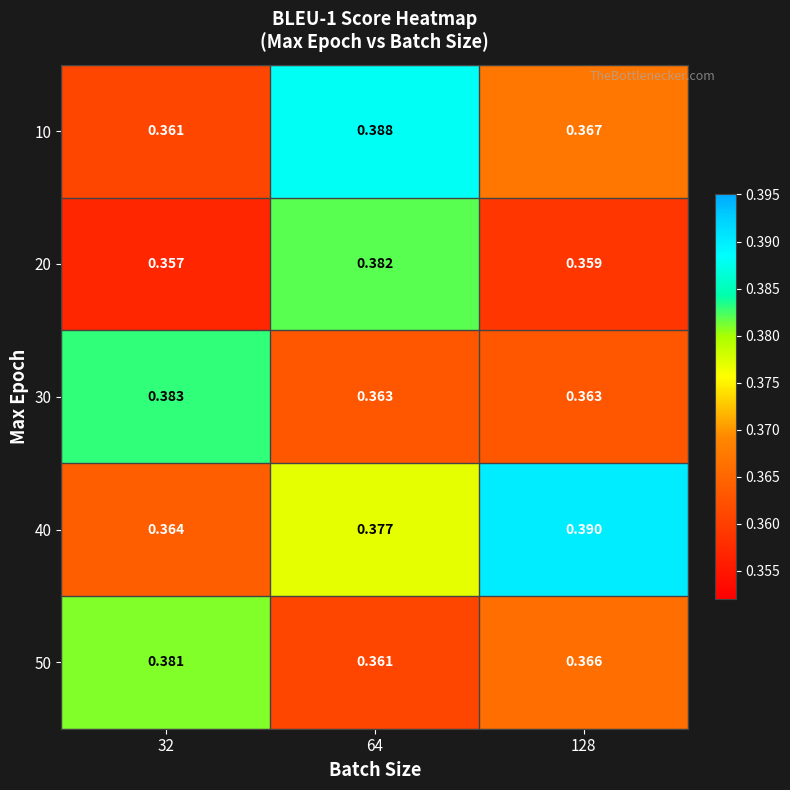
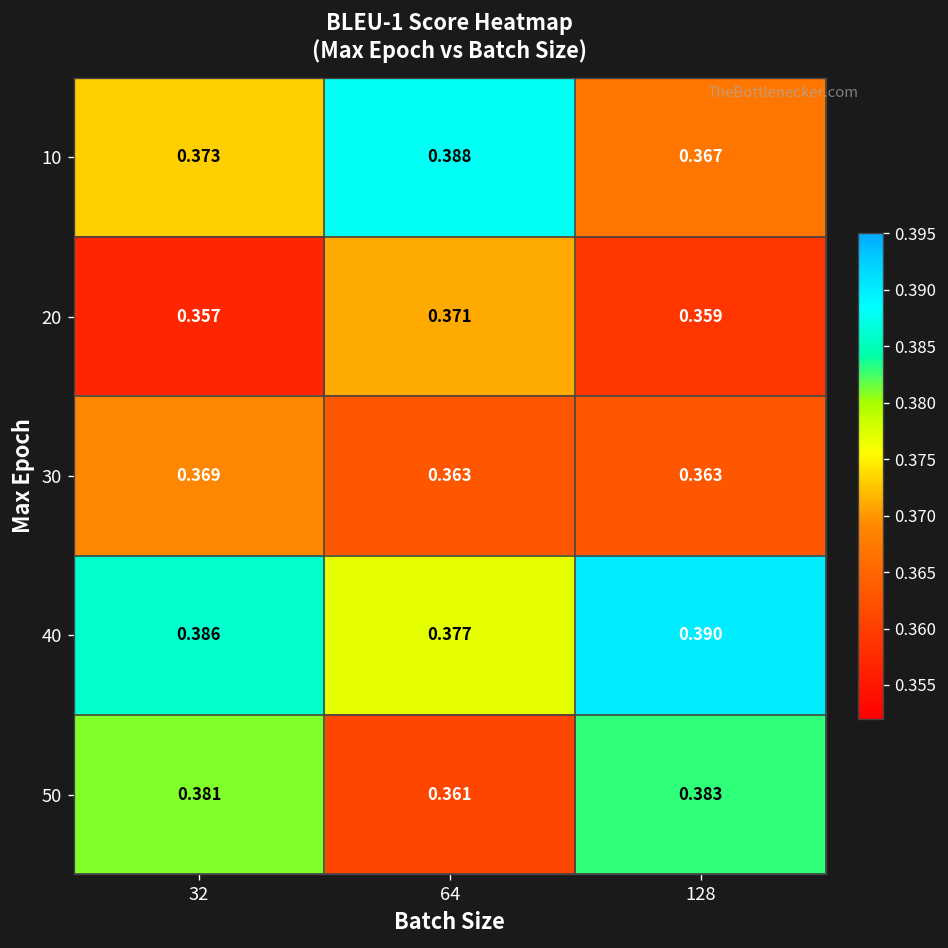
10, 32: 0.361 -> 0.373
20, 64: 0.382 -> 0.371
30, 32: 0.383 -> 0.369
40, 32: 0.364 -> 0.386
50, 128: 0.366 -> 0.383
